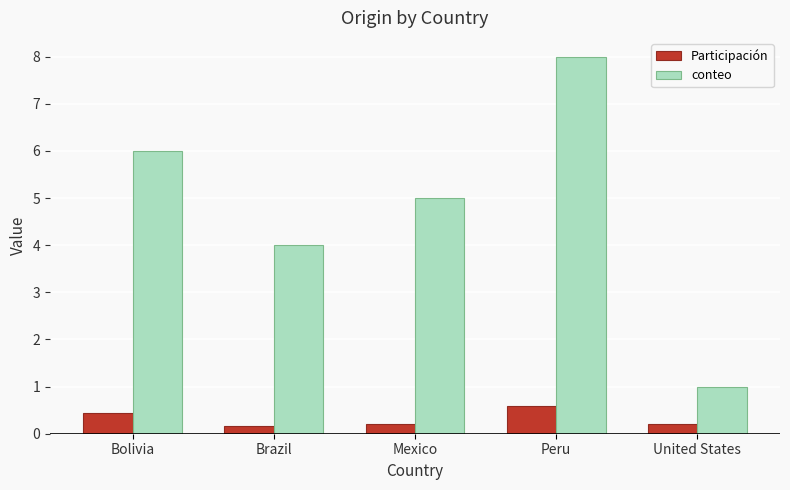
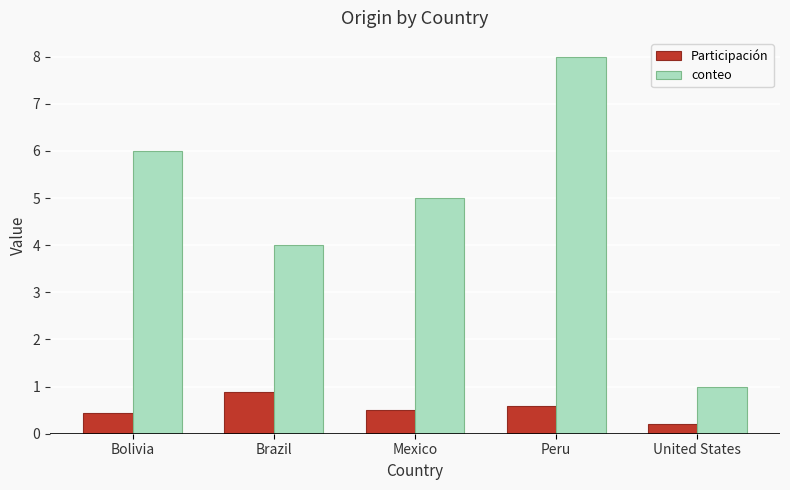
Participación, Brazil: 0.2 -> 0.9
Participación, Mexico: 0.2 -> 0.5
